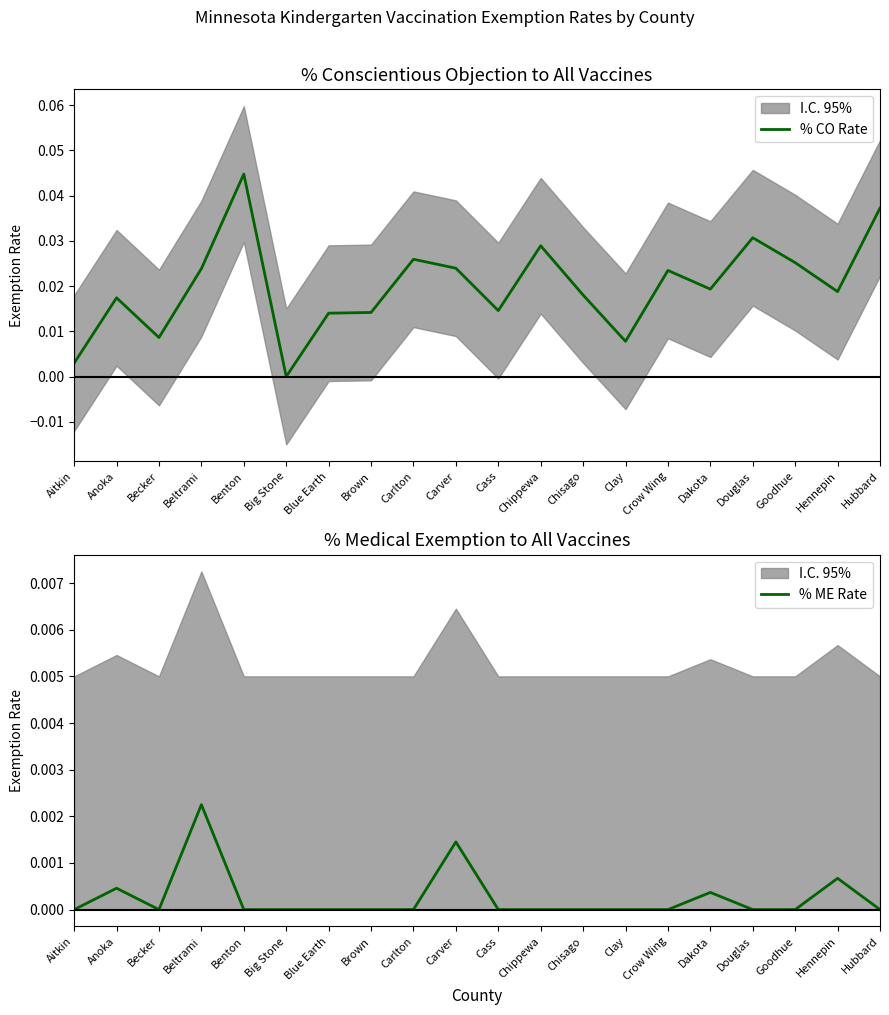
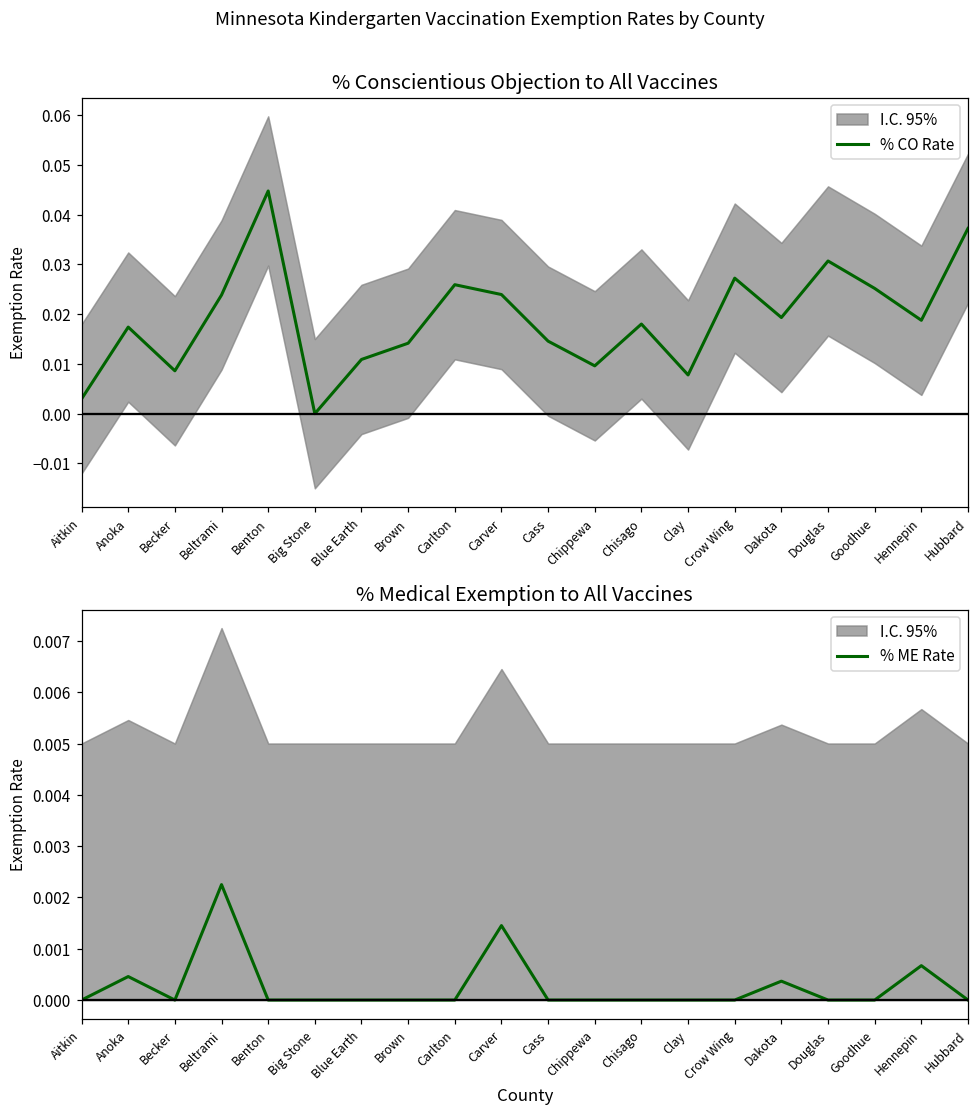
% Conscientious Objection to All Vaccines, % CO Rate, Blue Earth: 0.014 -> 0.011
% Conscientious Objection to All Vaccines, % CO Rate, Chippewa: 0.029 -> 0.010
% Conscientious Objection to All Vaccines, % CO Rate, Crow Wing: 0.023 -> 0.027
